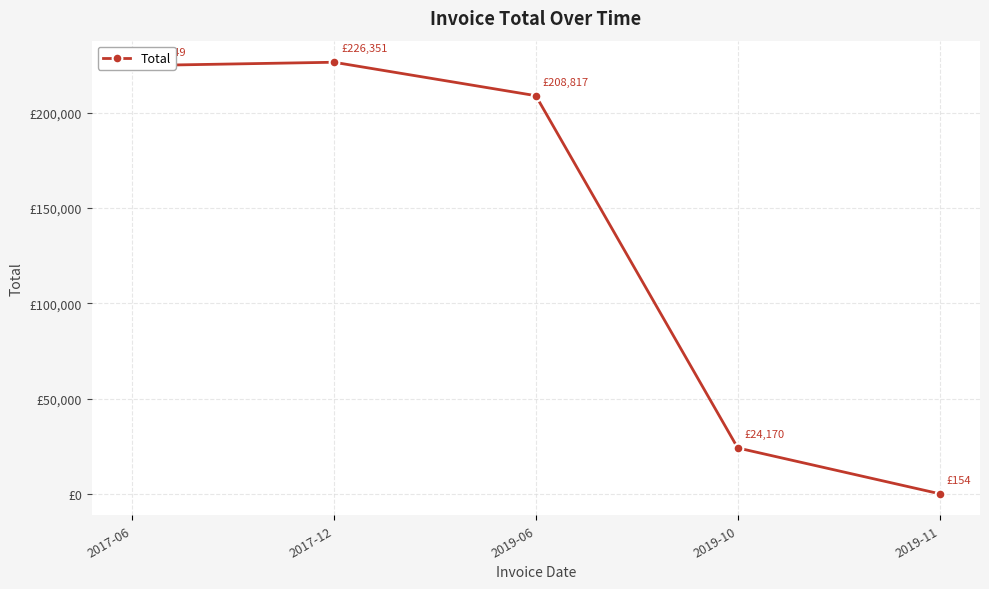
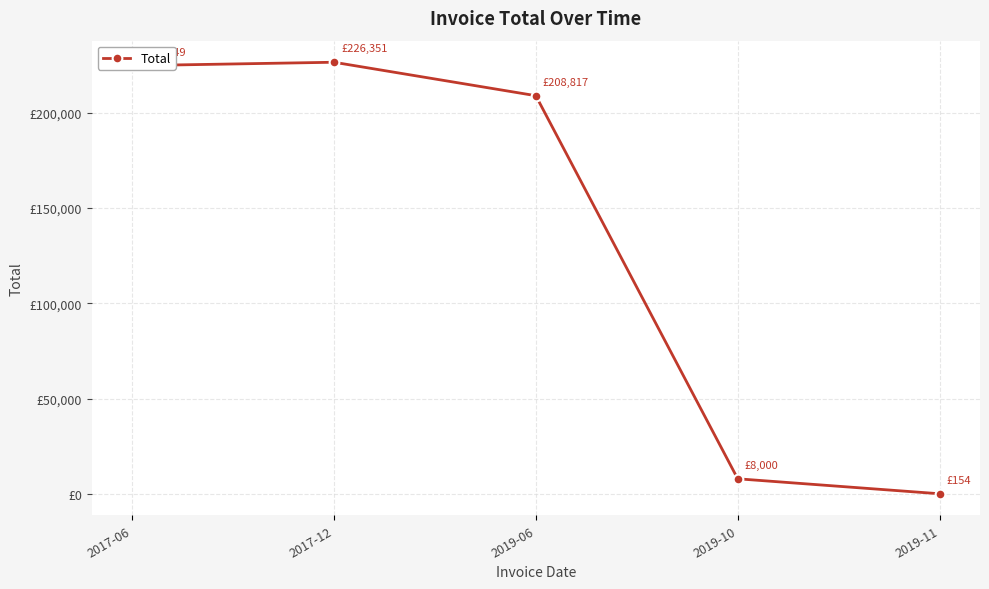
2019-10: £24,170 -> £8,000
